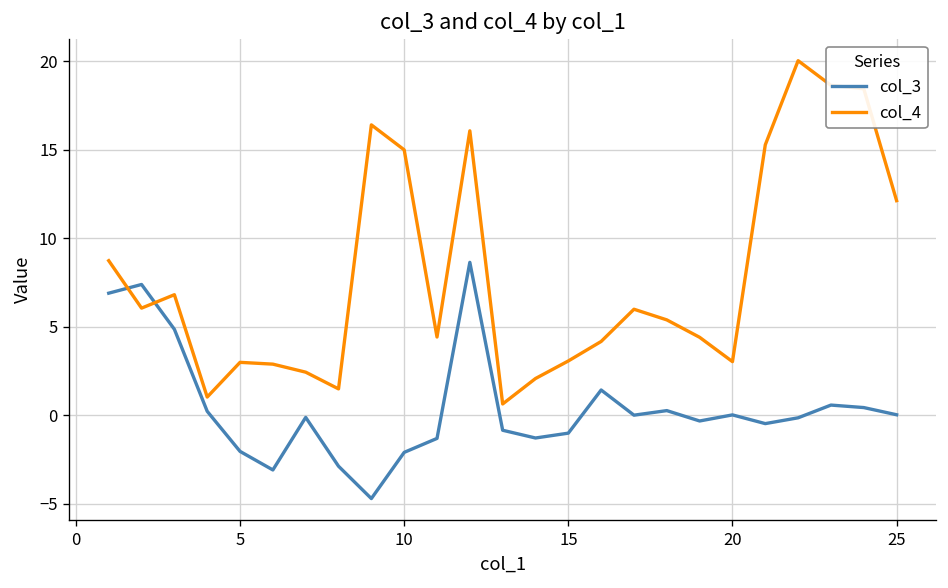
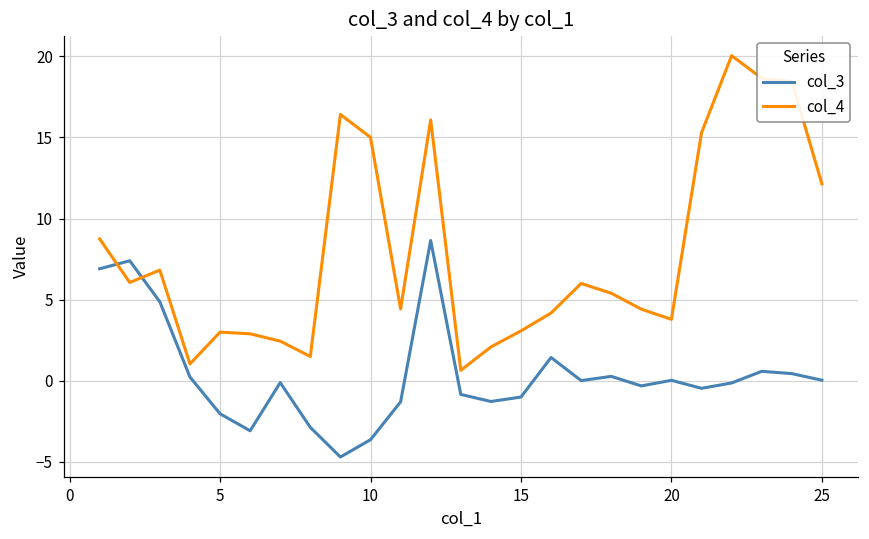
col_3, 10: -2.1 -> -3.6
col_4, 20: 3.0 -> 3.8
